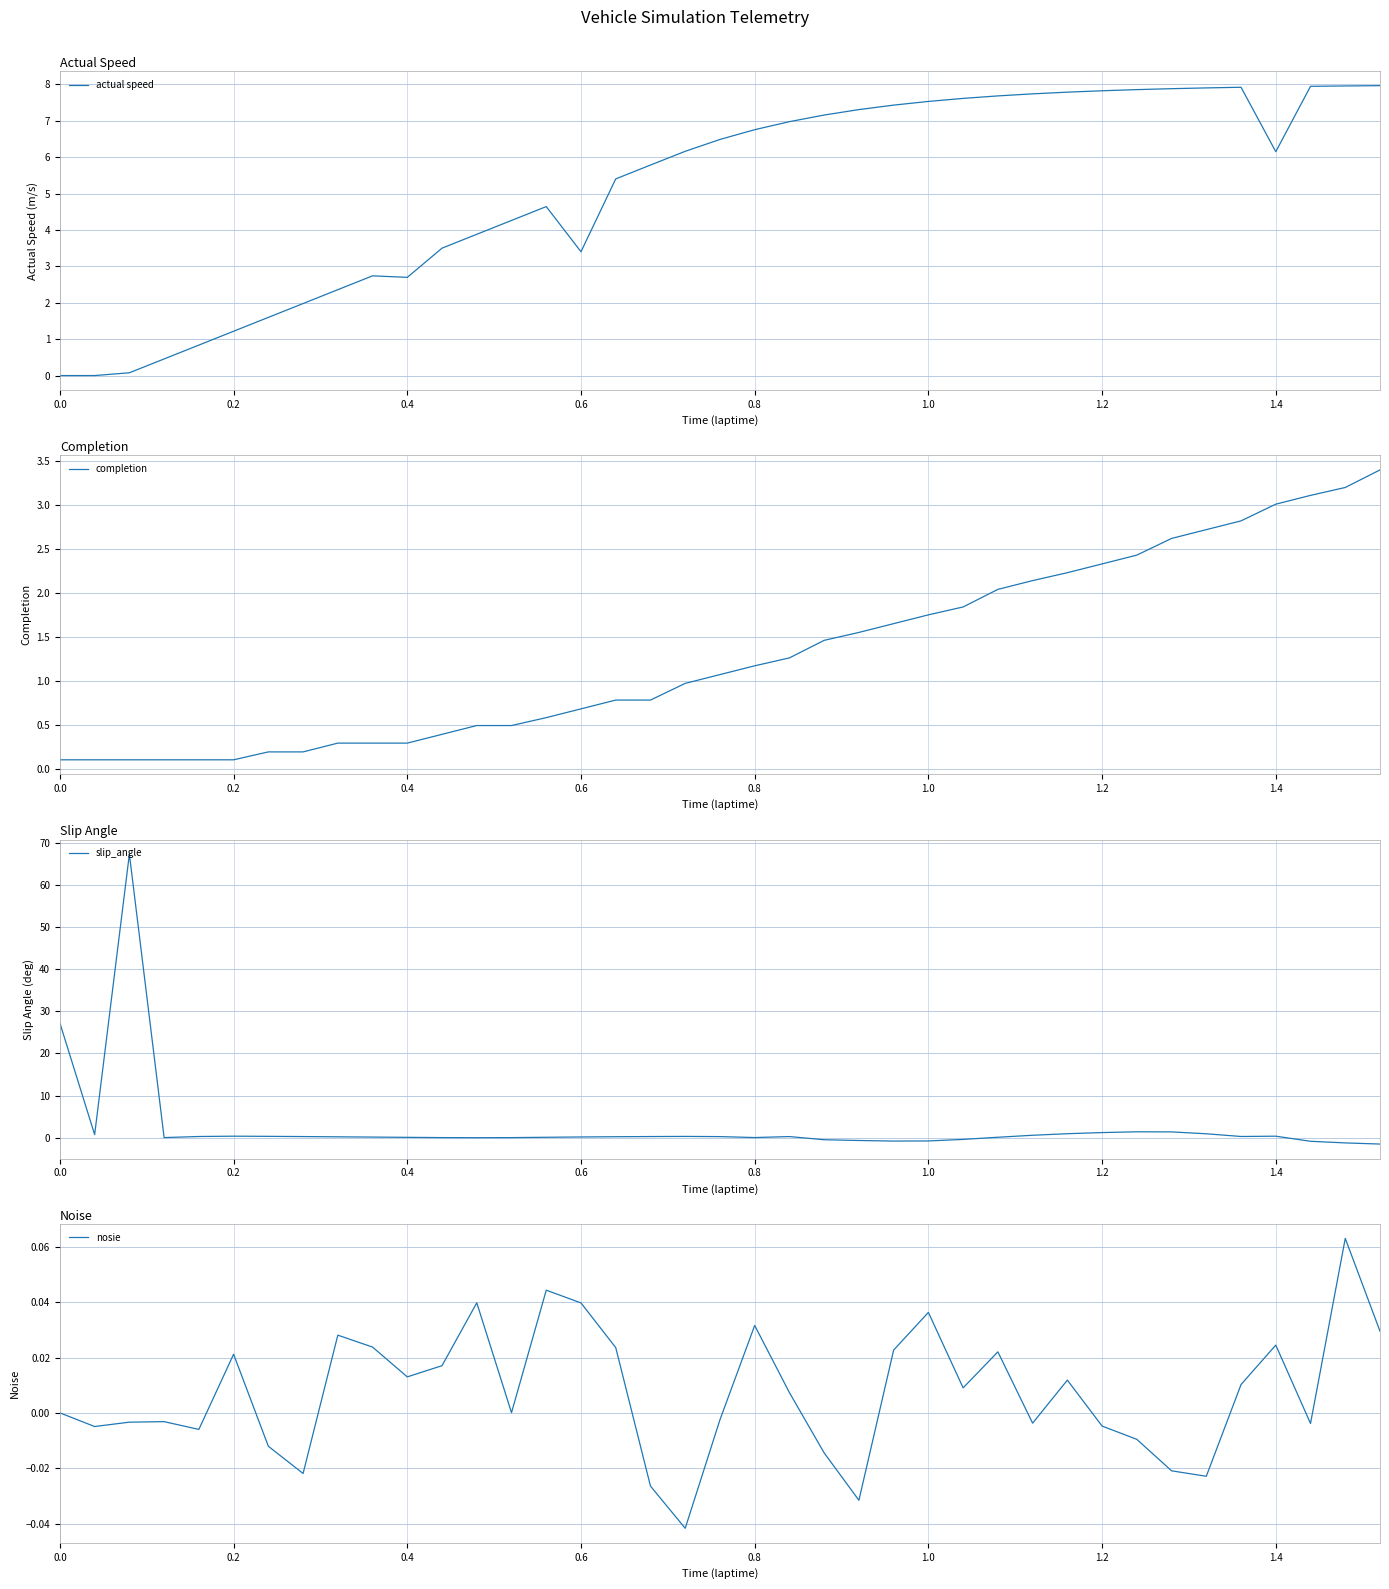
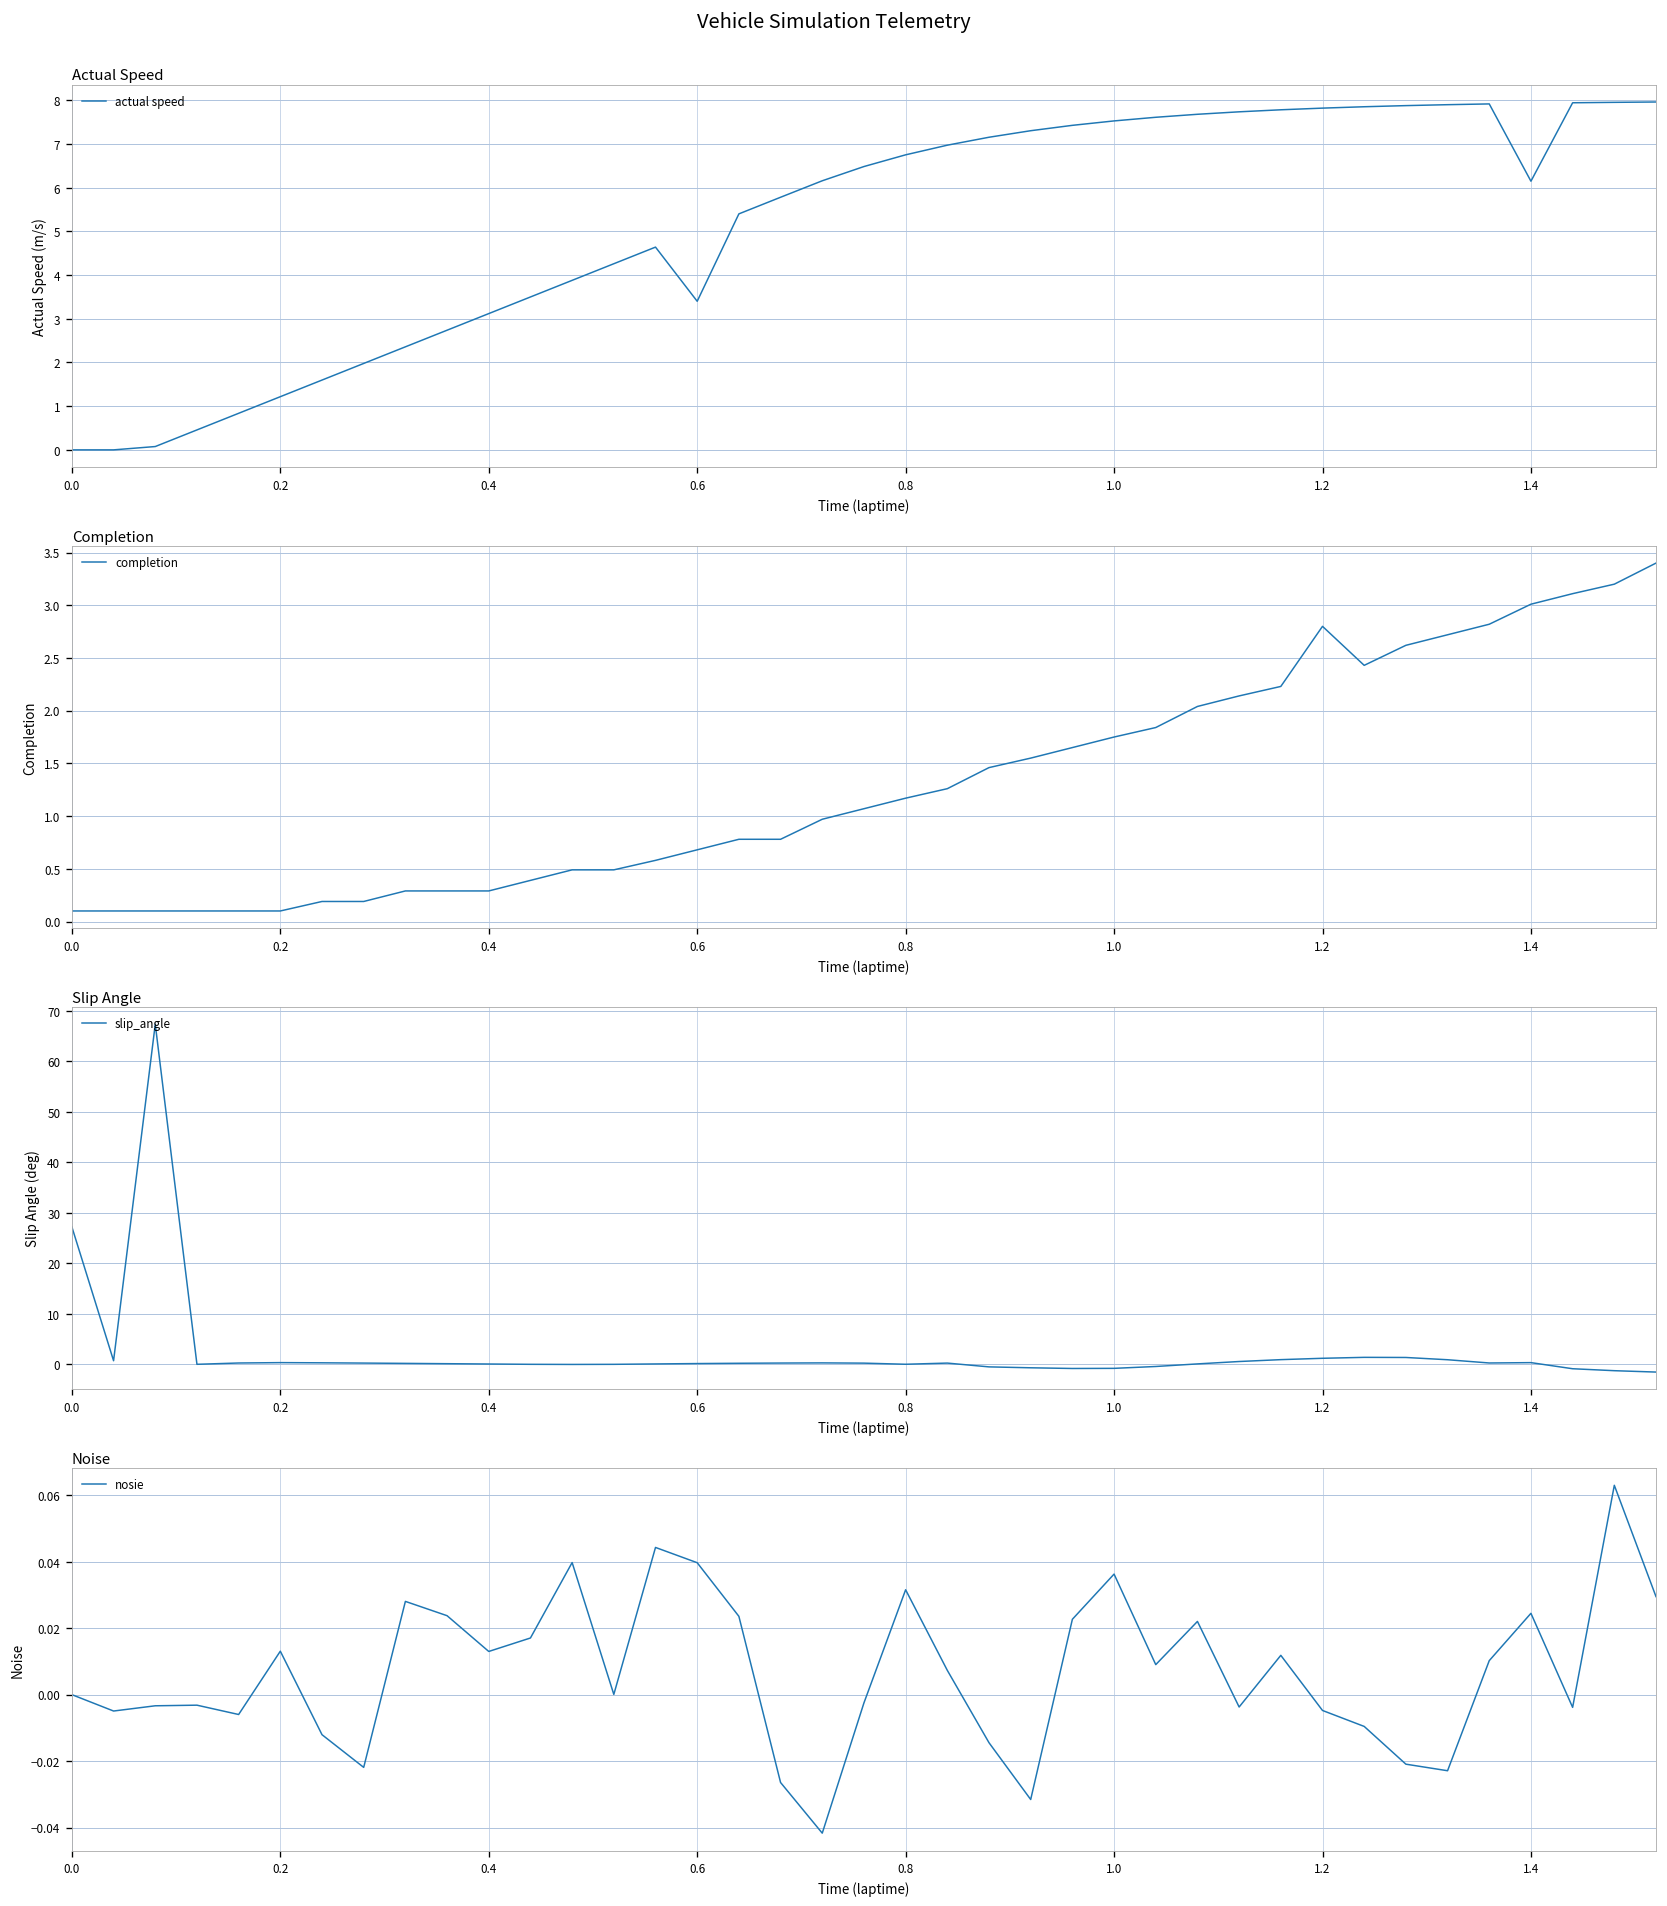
Actual Speed, 0.4: 2.7 -> 3.1
Completion, 1.2: 2.3 -> 2.8
Noise, 0.2: 0.021 -> 0.013
